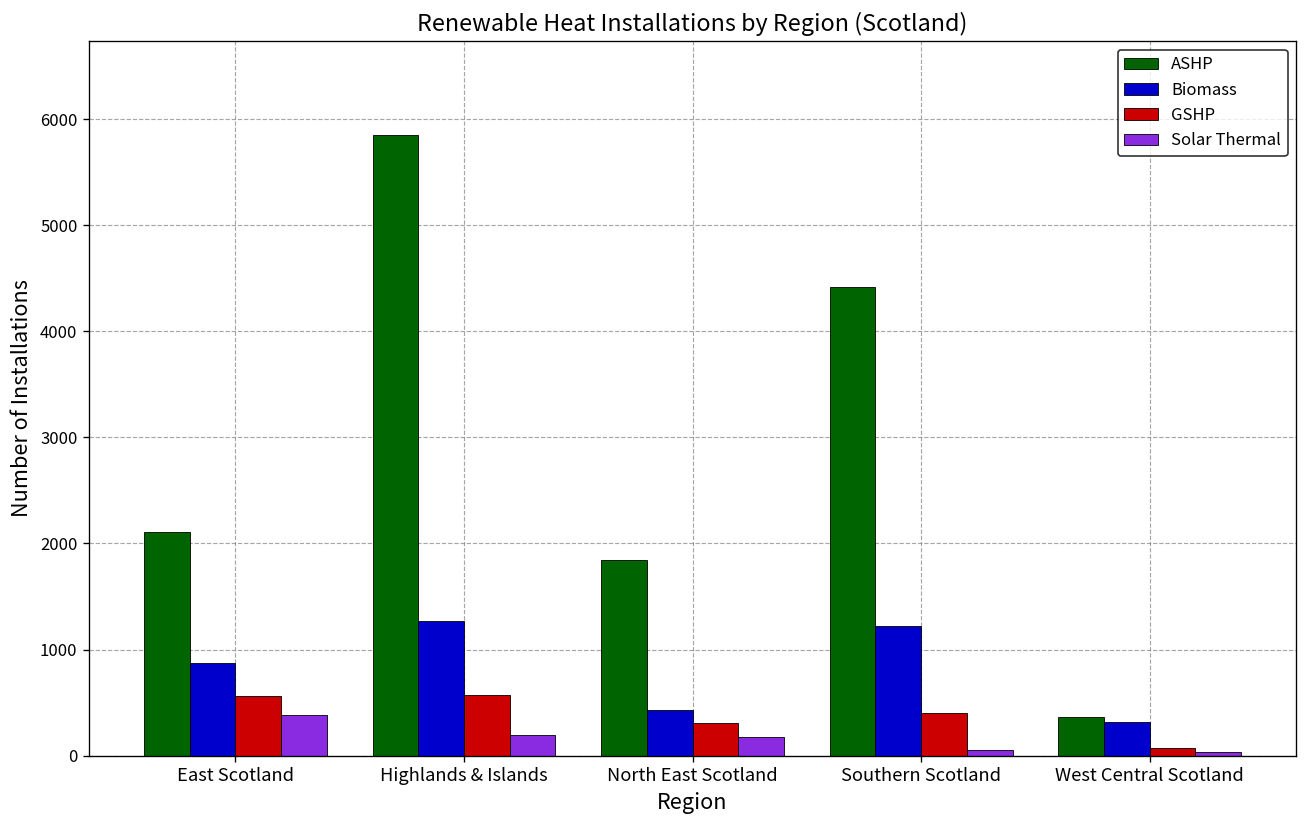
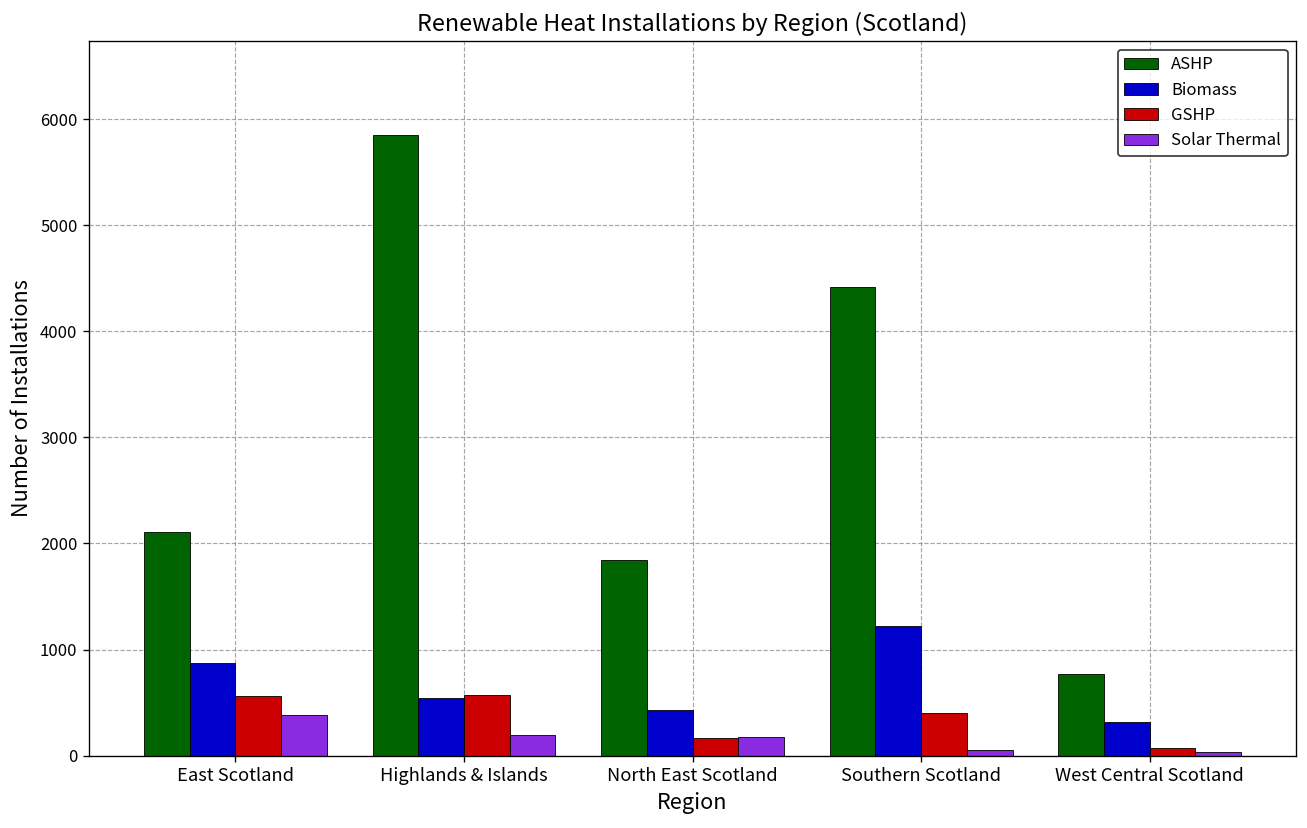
Biomass, Highlands & Islands: 1300 -> 500
GSHP, North East Scotland: 300 -> 200
ASHP, West Central Scotland: 400 -> 800
